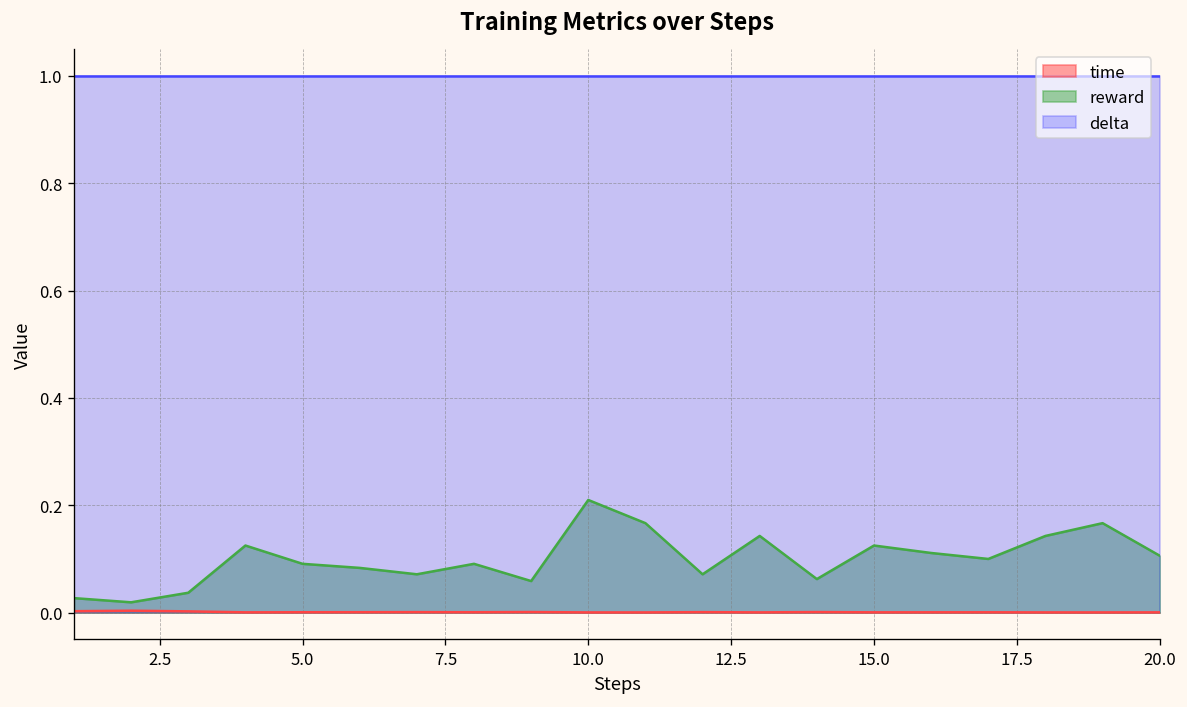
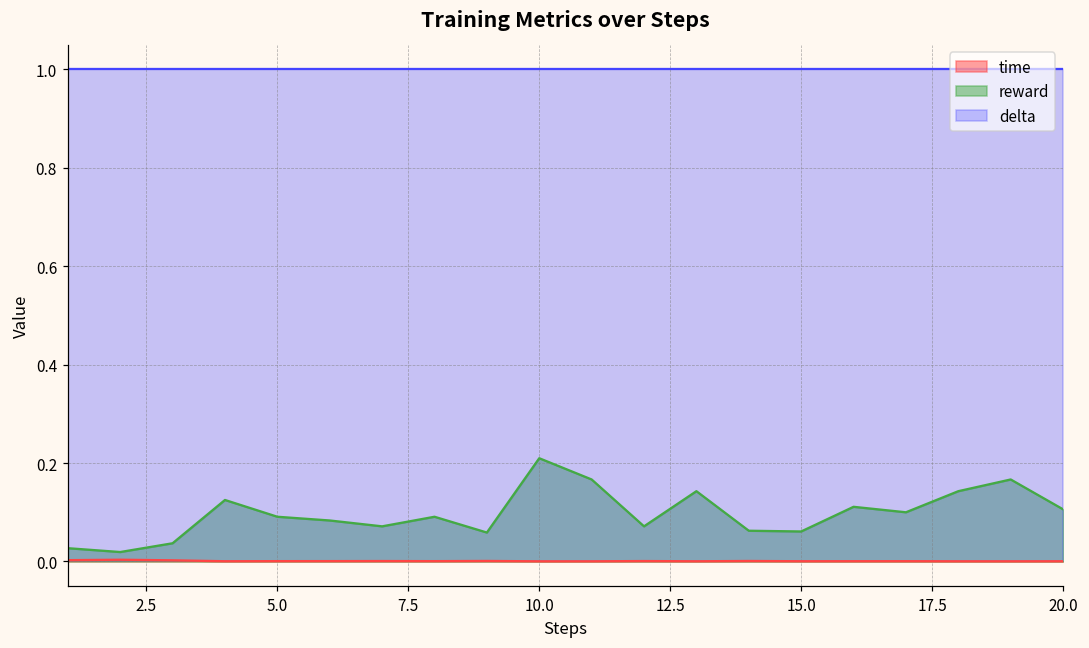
reward, 15.0: 0.13 -> 0.06
